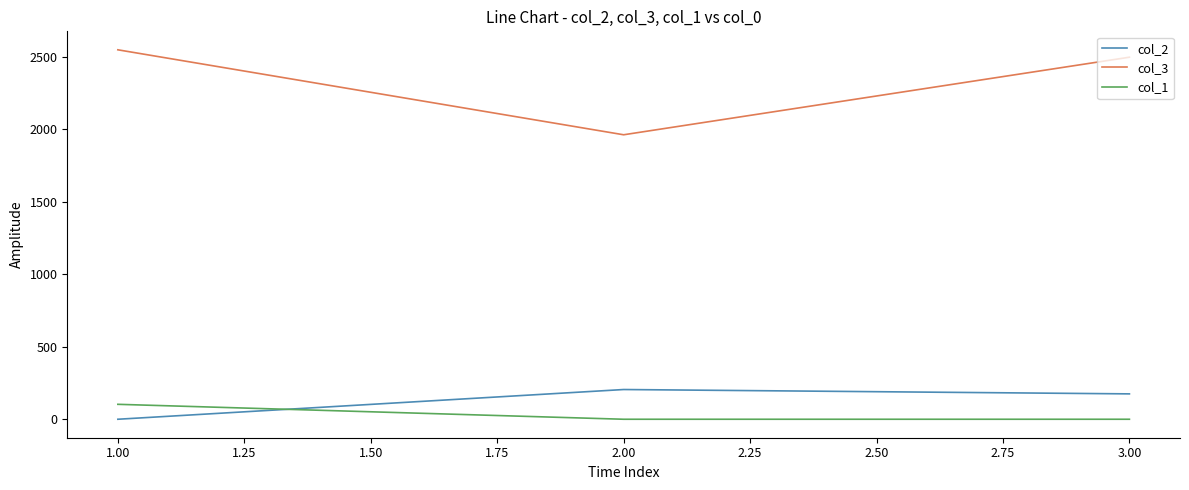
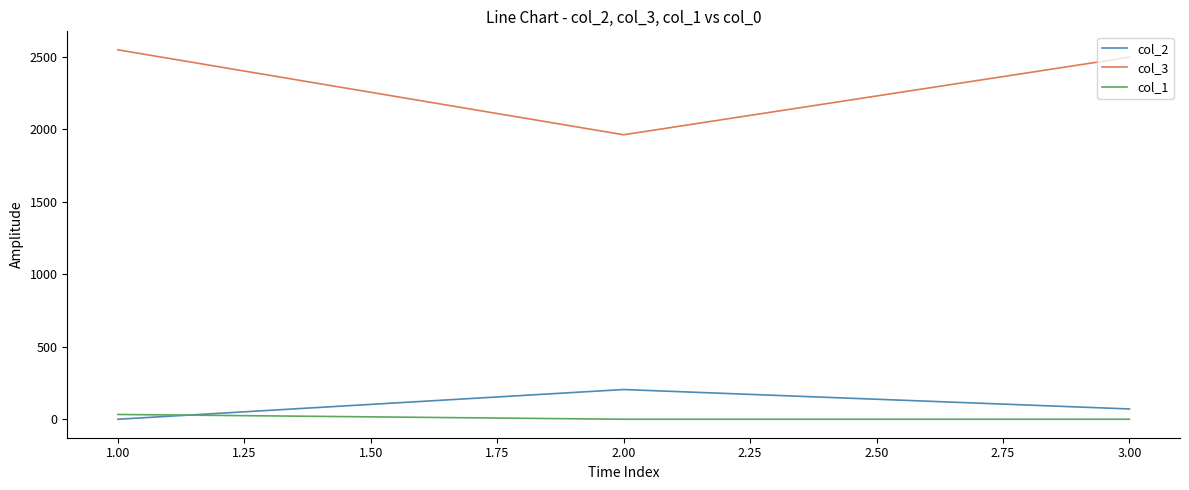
col_1, 1.00: 100 -> 30
col_2, 3.00: 180 -> 70
